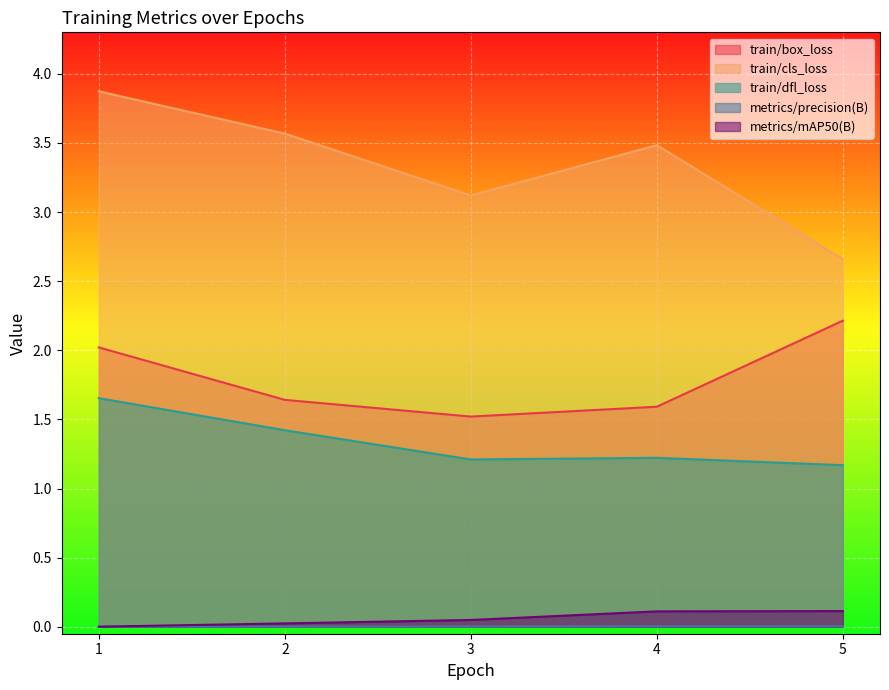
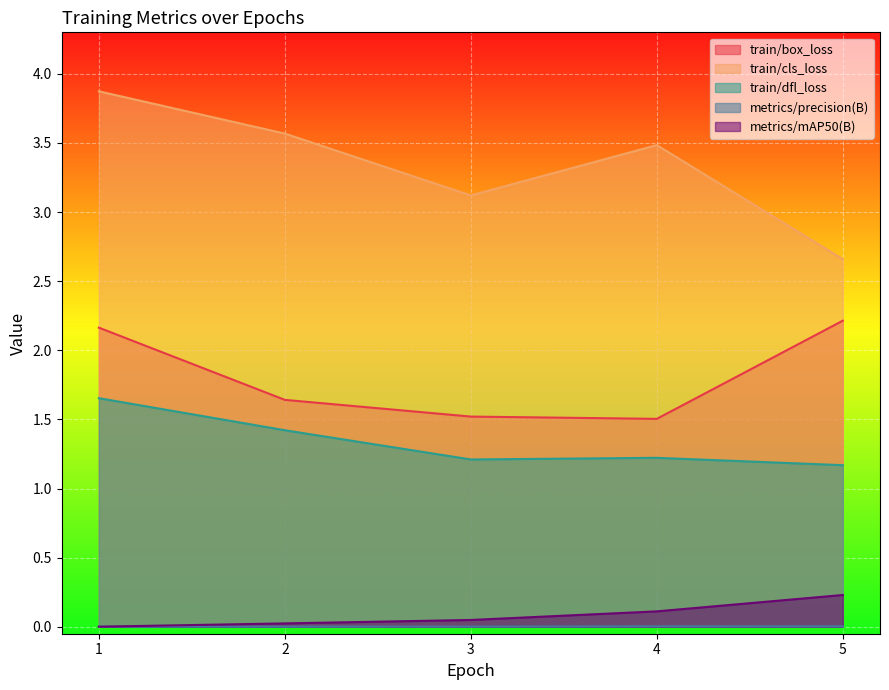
train/box_loss, 1: 2.02 -> 2.16
train/box_loss, 4: 1.59 -> 1.50
metrics/mAP50(B), 5: 0.11 -> 0.23
